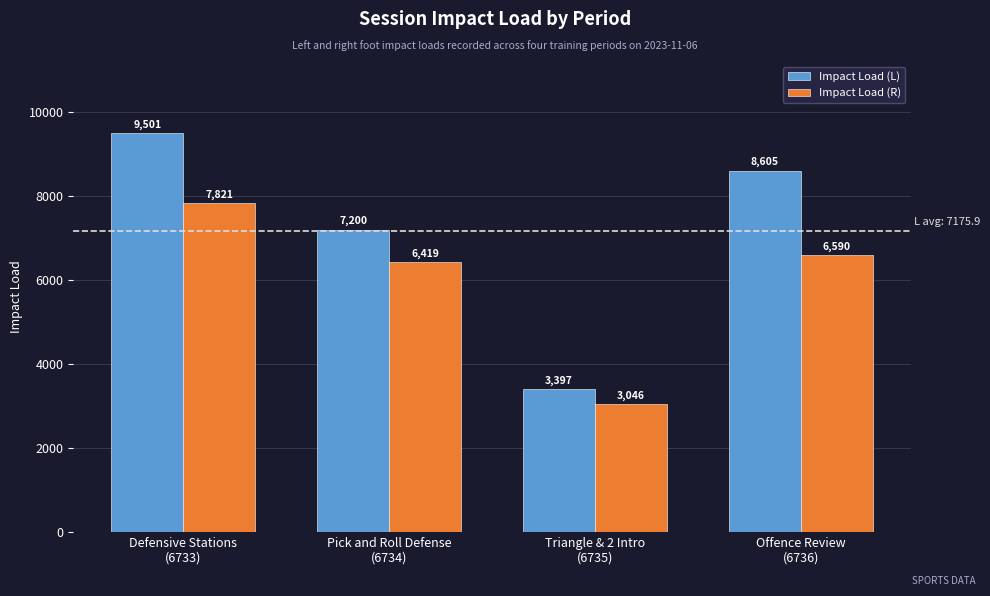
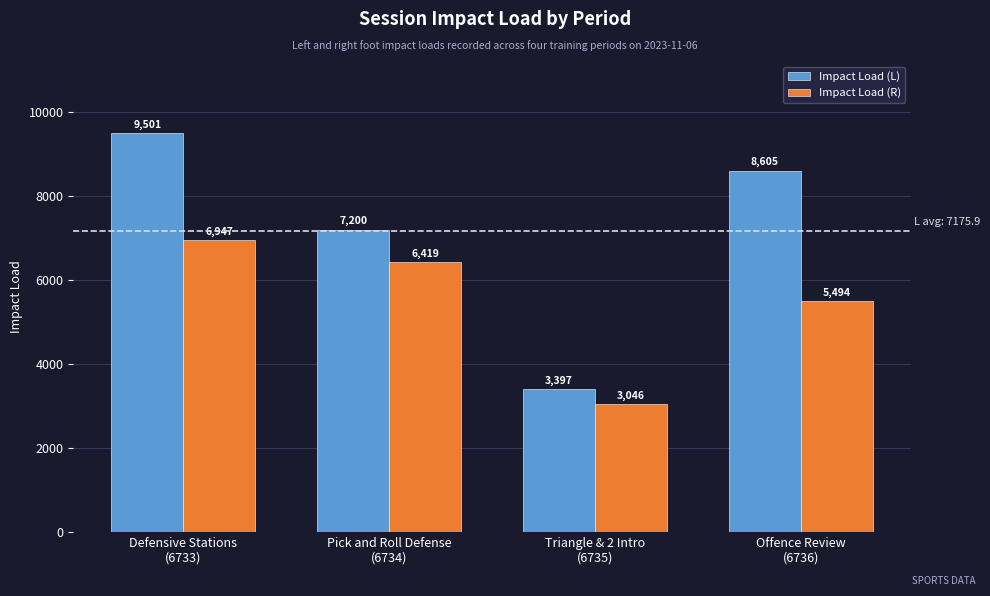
Impact Load (R), Defensive Stations (6733): 7,821 -> 6,947
Impact Load (R), Offence Review (6736): 6,590 -> 5,494
